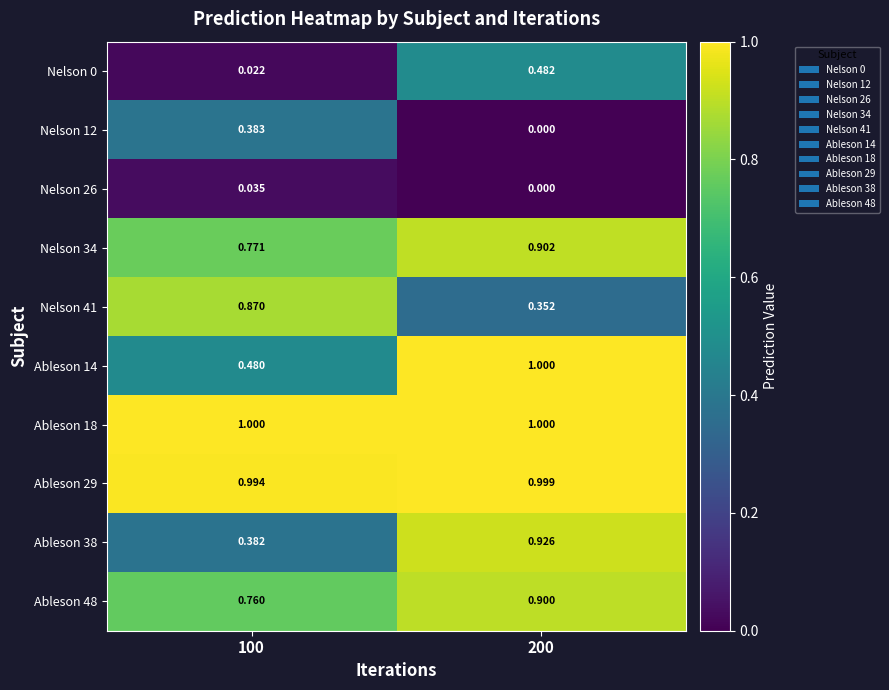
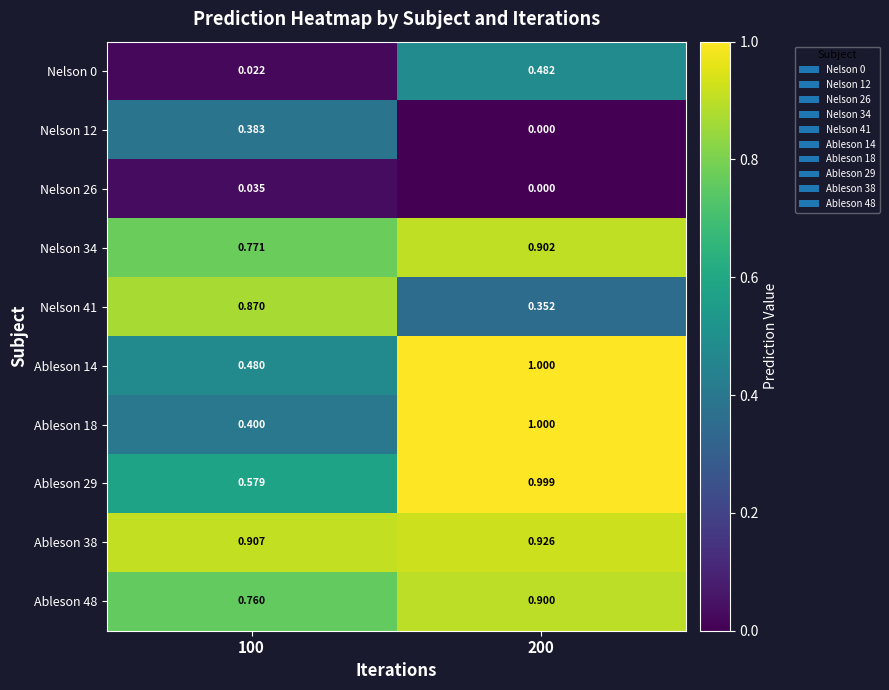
Ableson 18, 100: 1.000 -> 0.400
Ableson 29, 100: 0.994 -> 0.579
Ableson 38, 100: 0.382 -> 0.907
